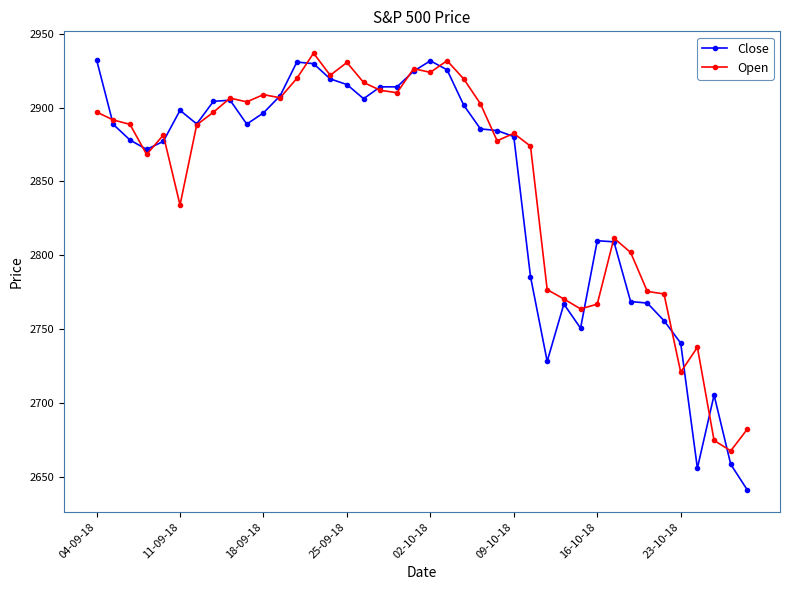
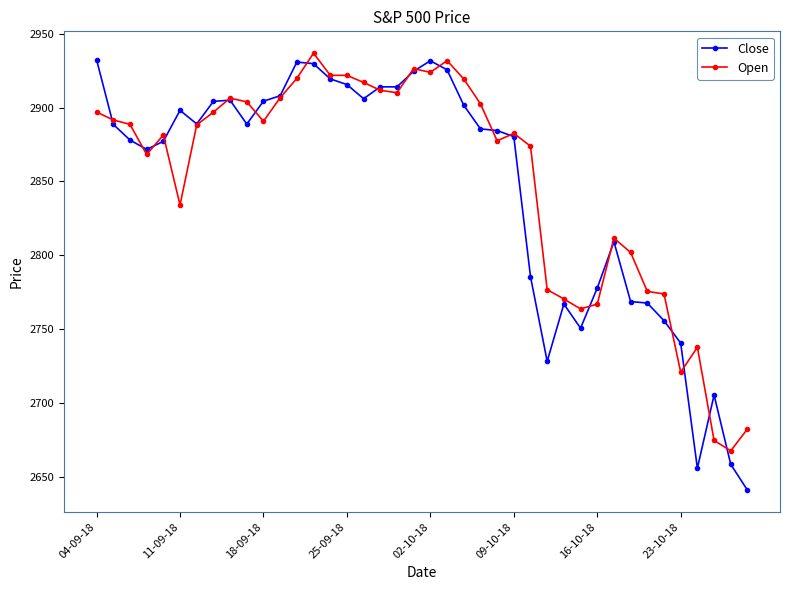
Close, 18-09-18: 2896 -> 2904
Open, 18-09-18: 2909 -> 2891
Open, 25-09-18: 2930 -> 2922
Close, 16-10-18: 2810 -> 2778
